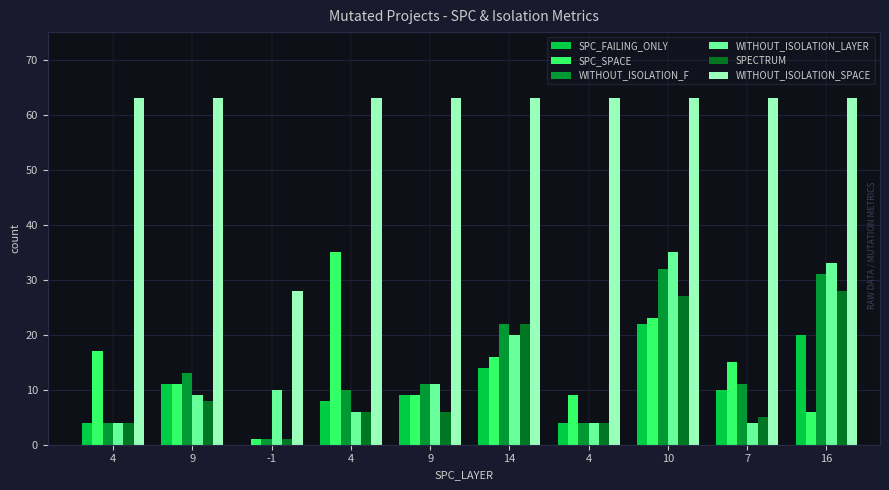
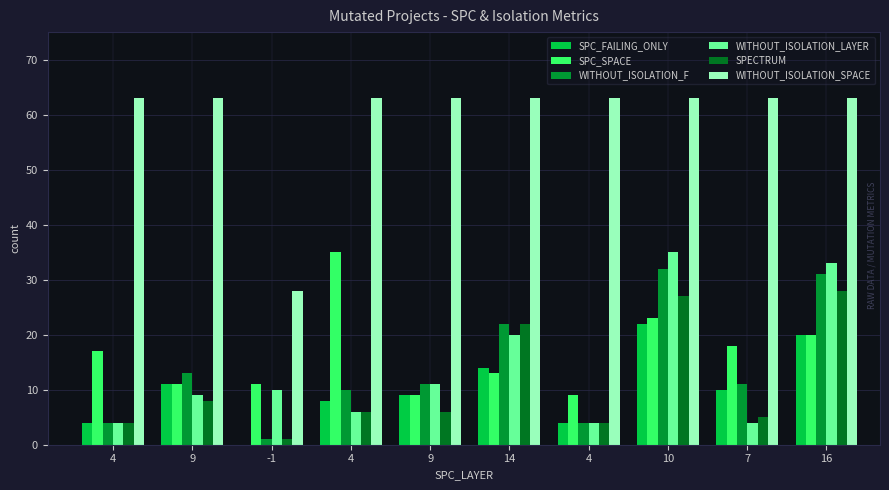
SPC_SPACE, -1: 1 -> 11
SPC_SPACE, 14: 16 -> 13
SPC_SPACE, 7: 15 -> 18
SPC_SPACE, 16: 6 -> 20
